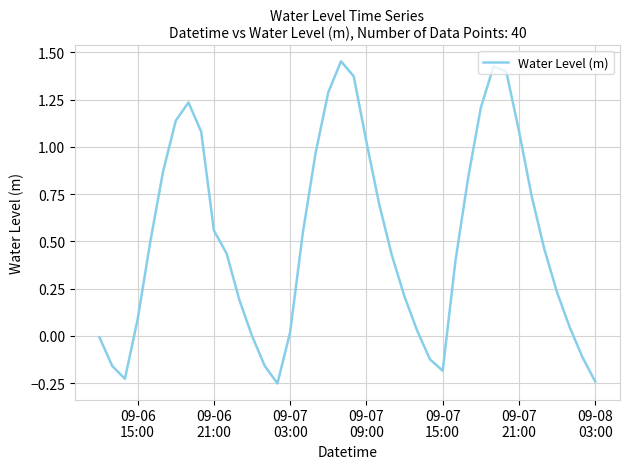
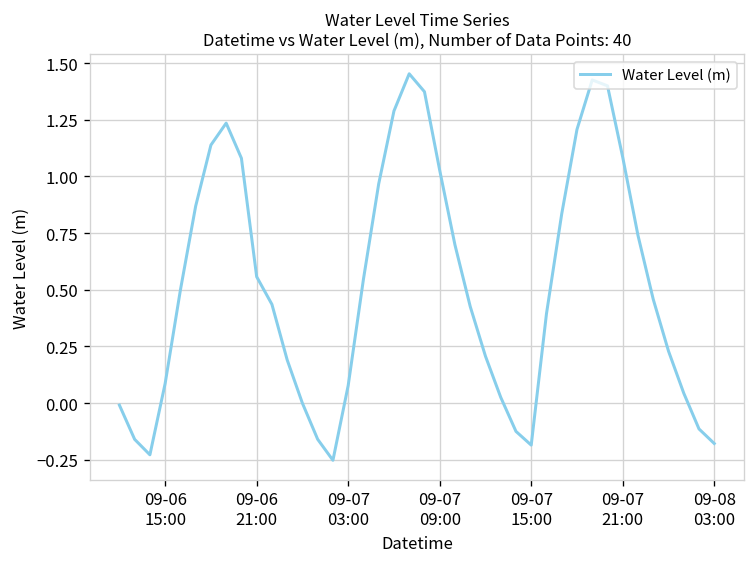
09-07 03:00: 0.02 -> 0.08
09-08 03:00: -0.24 -> -0.18
